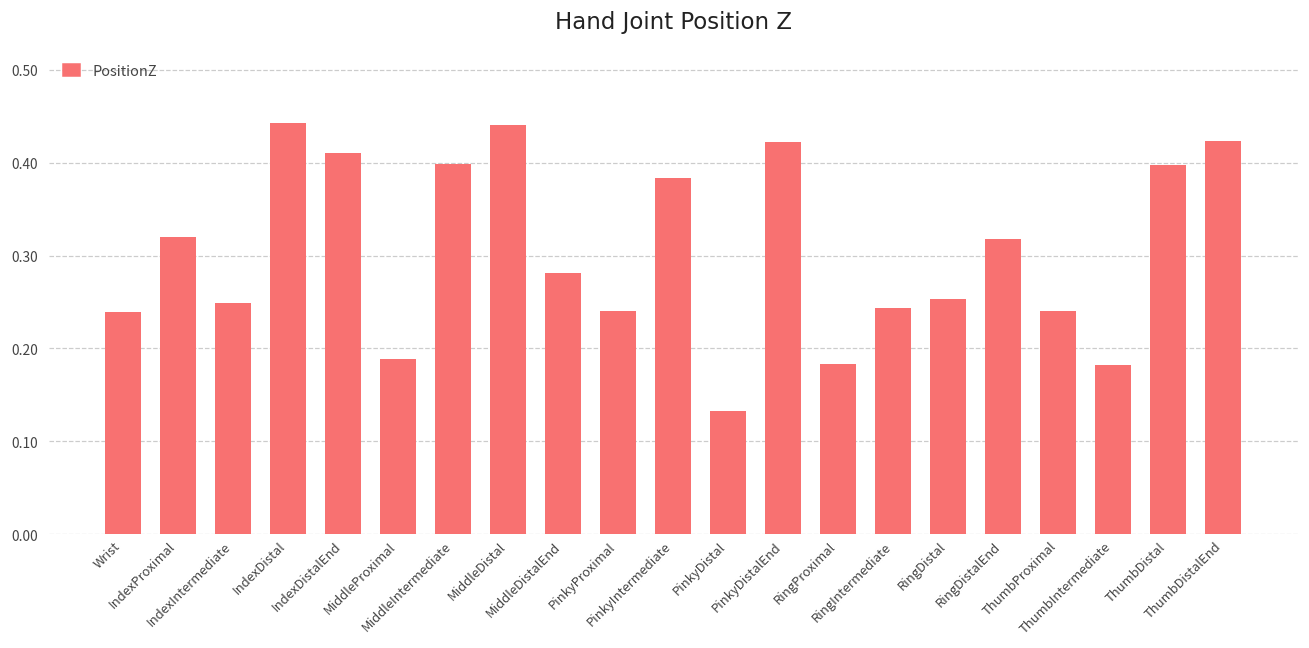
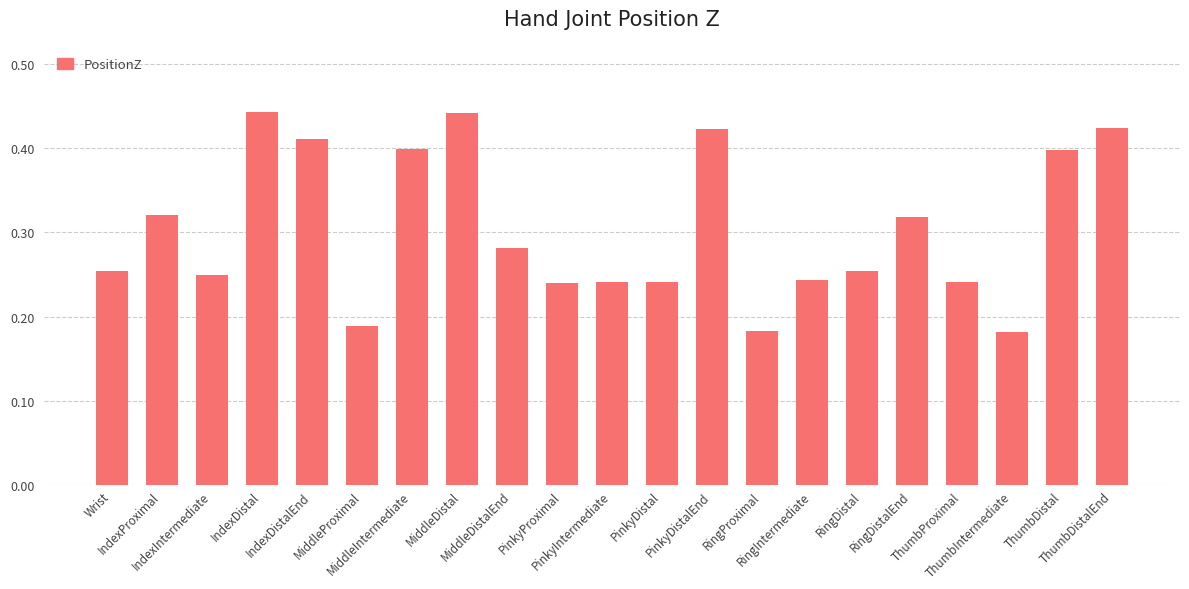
Wrist: 0.24 -> 0.25
PinkyIntermediate: 0.38 -> 0.24
PinkyDistal: 0.13 -> 0.24
